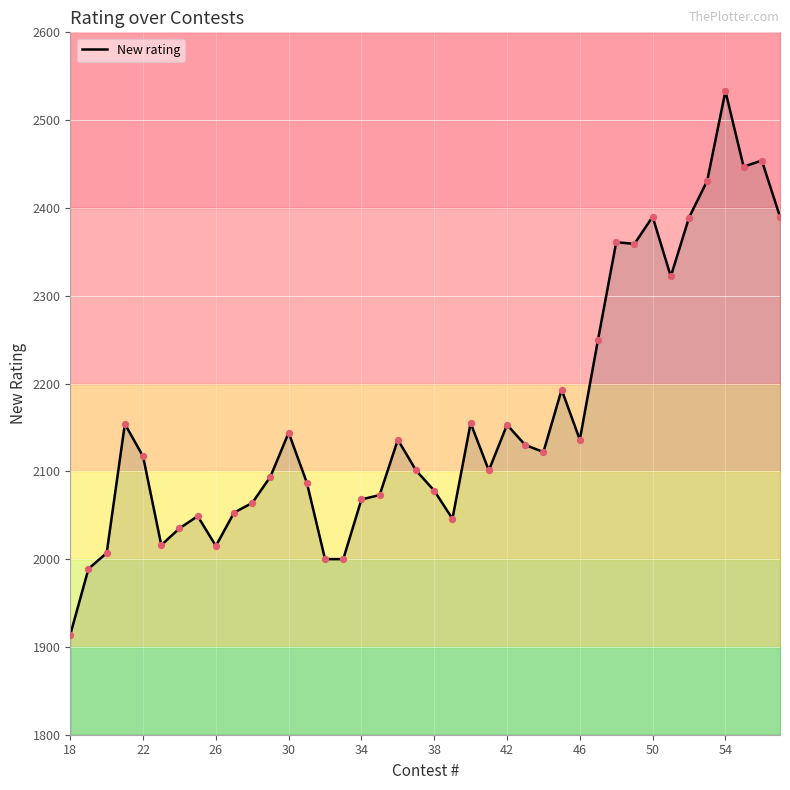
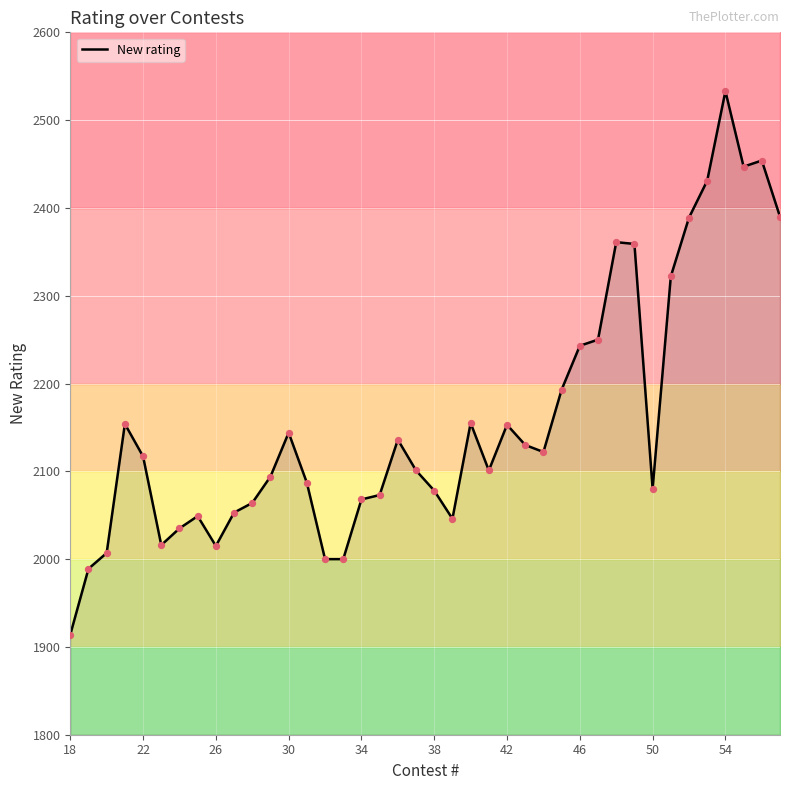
New rating, 46: 2140 -> 2240
New rating, 50: 2390 -> 2080
